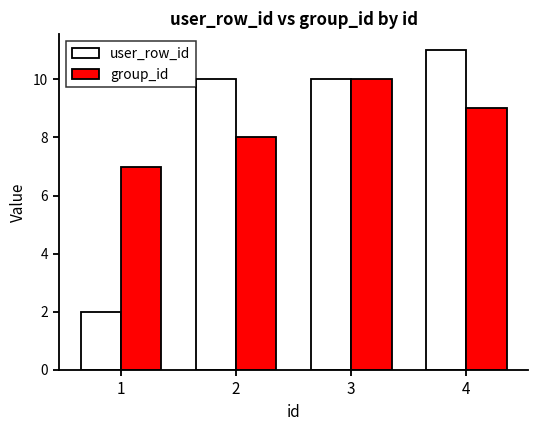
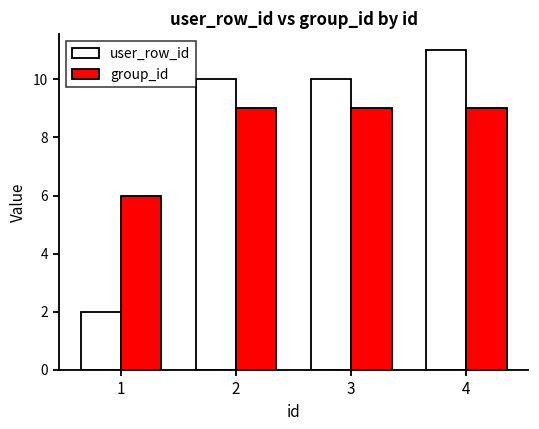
group_id, 1: 7 -> 6
group_id, 2: 8 -> 9
group_id, 3: 10 -> 9
